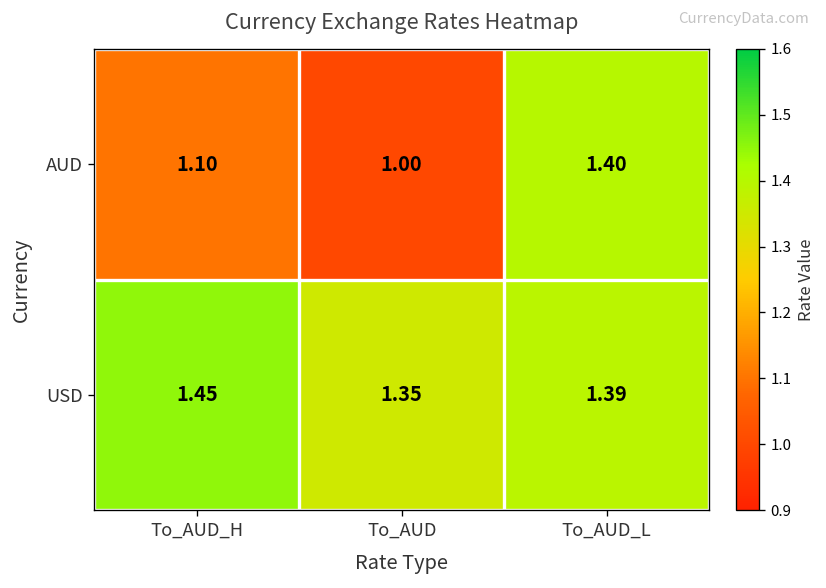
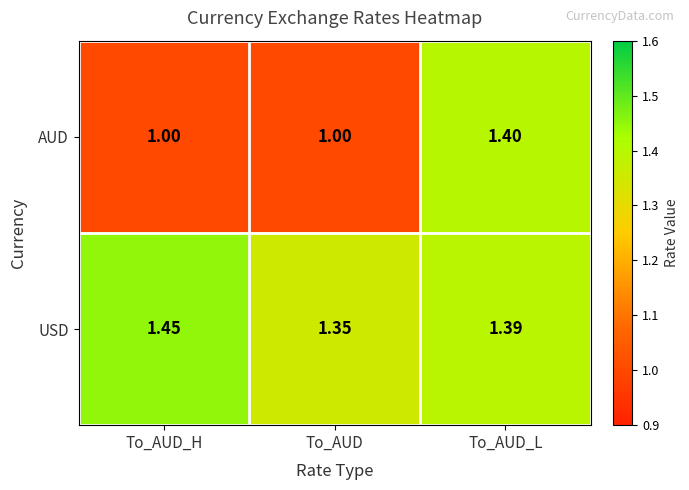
AUD, To_AUD_H: 1.10 -> 1.00
